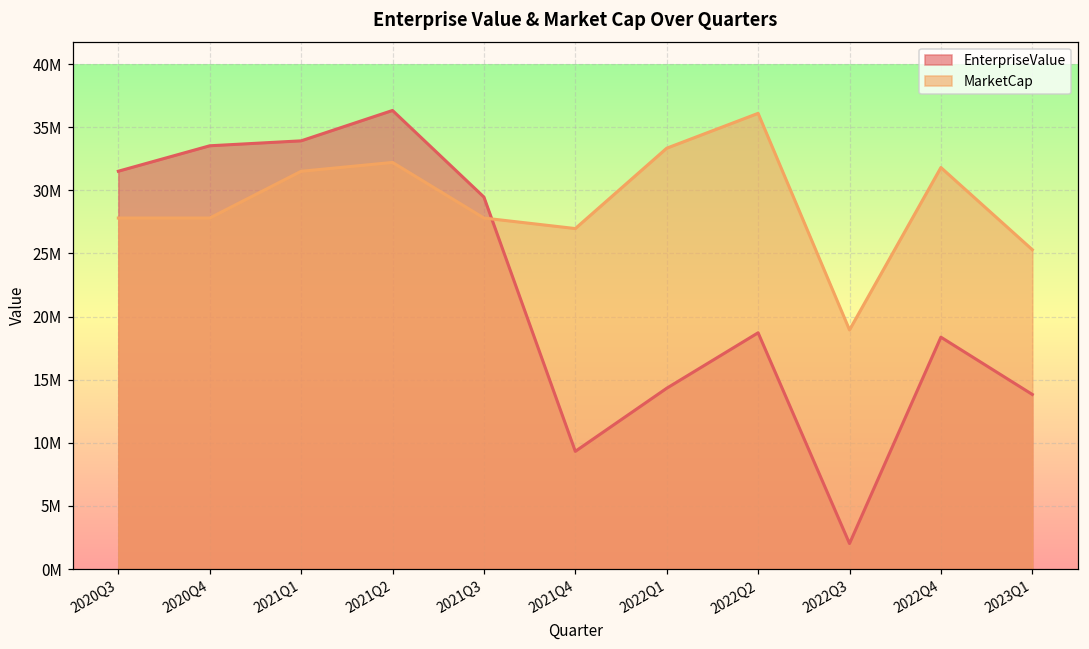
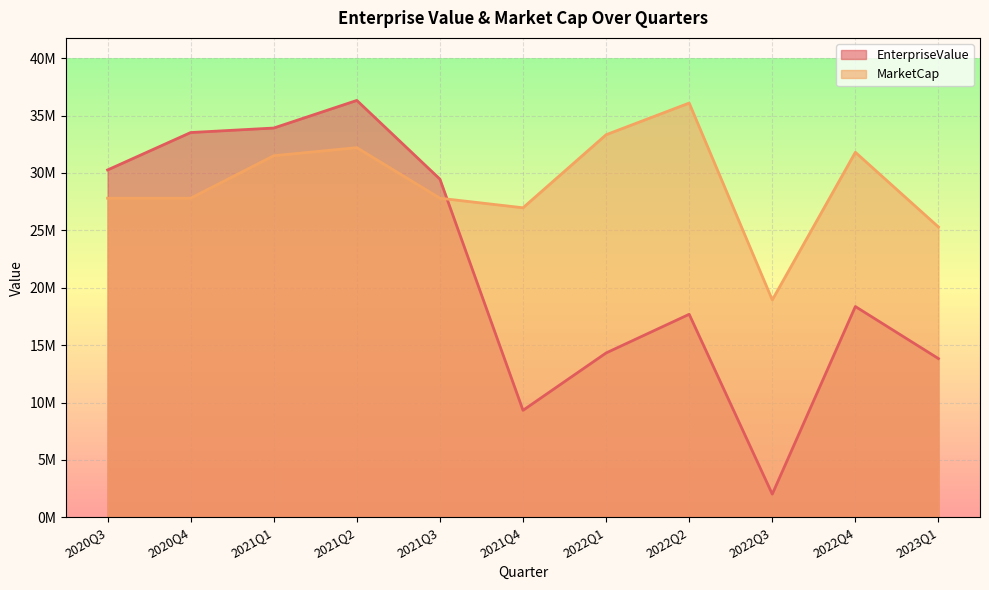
EnterpriseValue, 2020Q3: 31500000 -> 30300000
EnterpriseValue, 2022Q2: 18700000 -> 17700000
